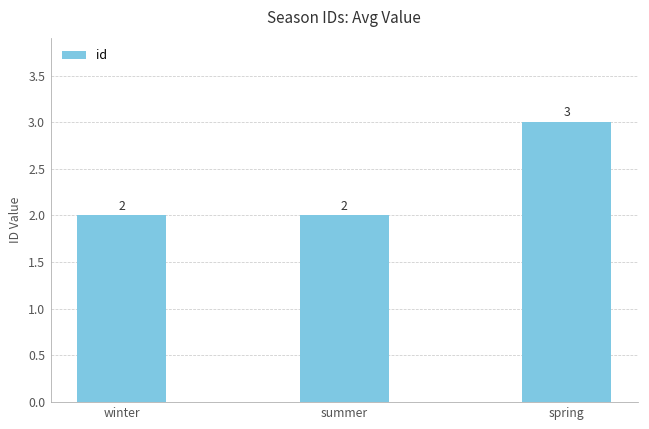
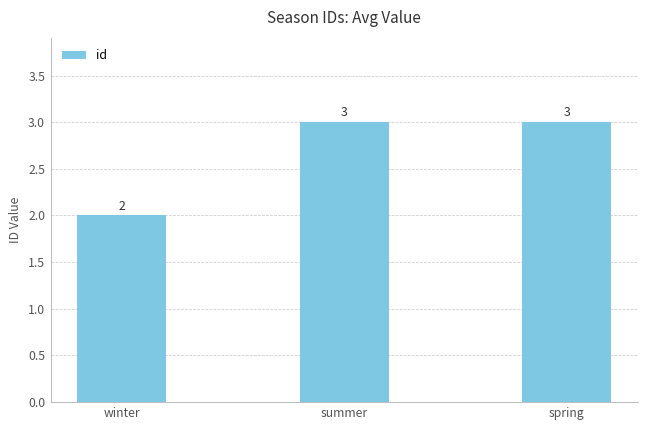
summer: 2 -> 3
